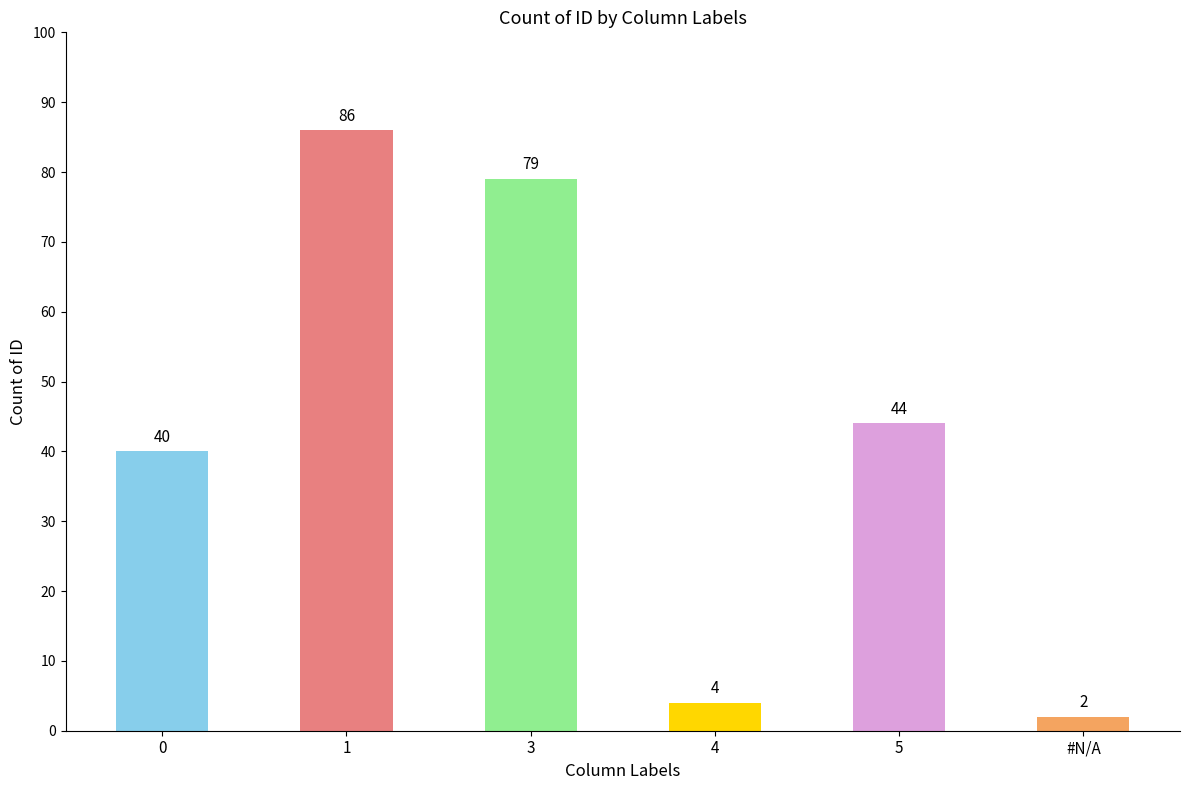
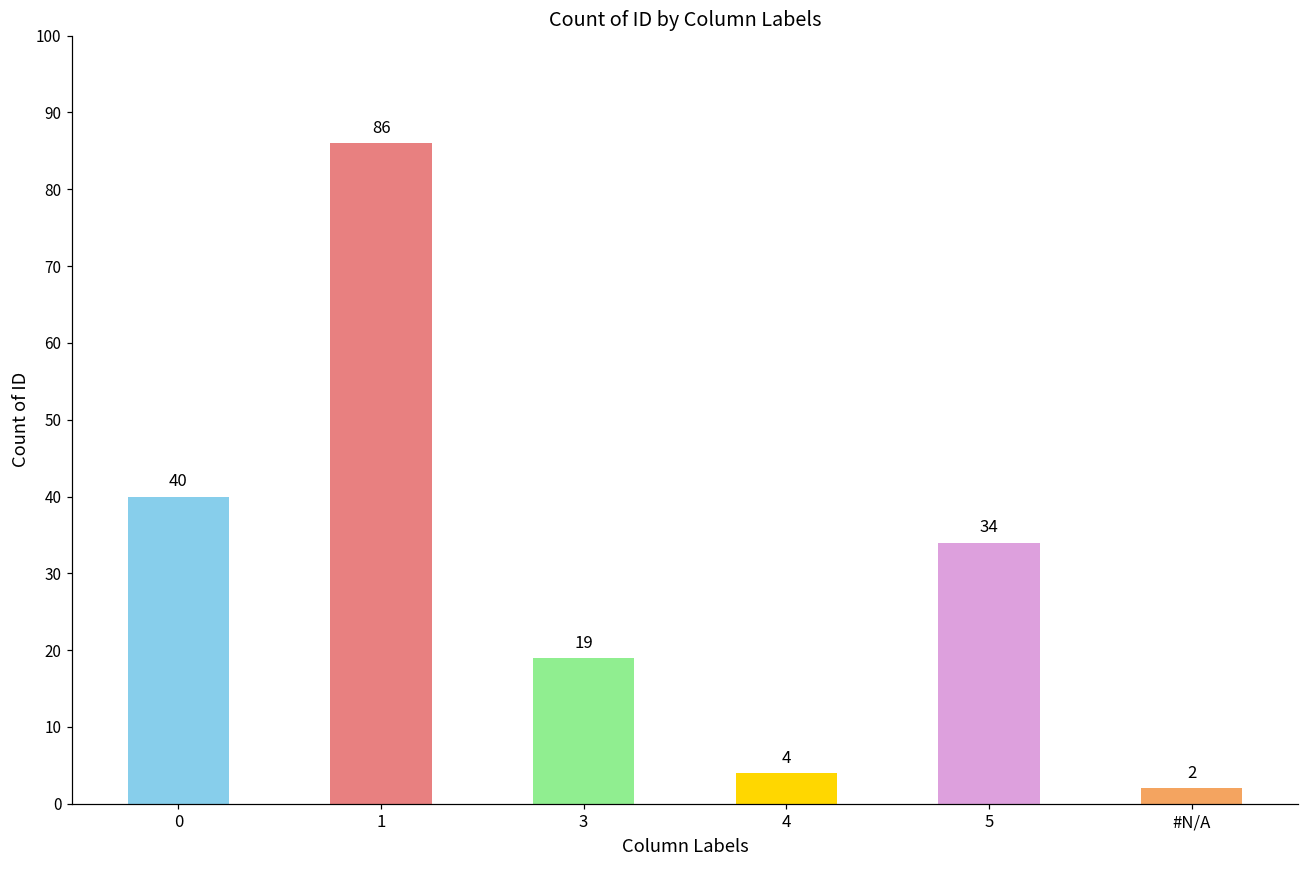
3: 79 -> 19
5: 44 -> 34
